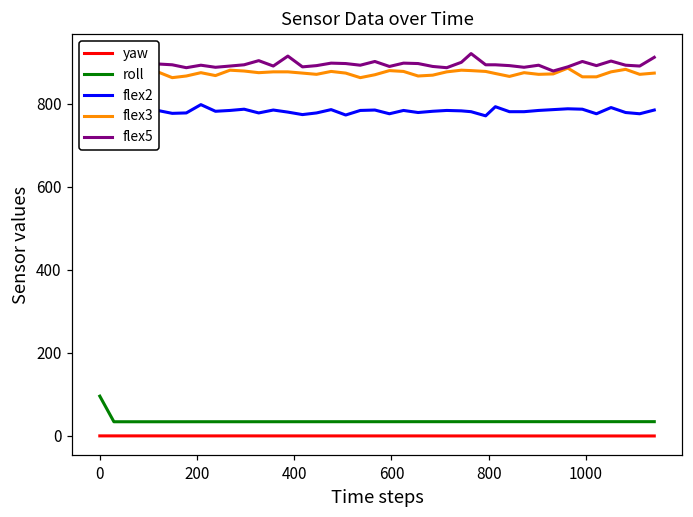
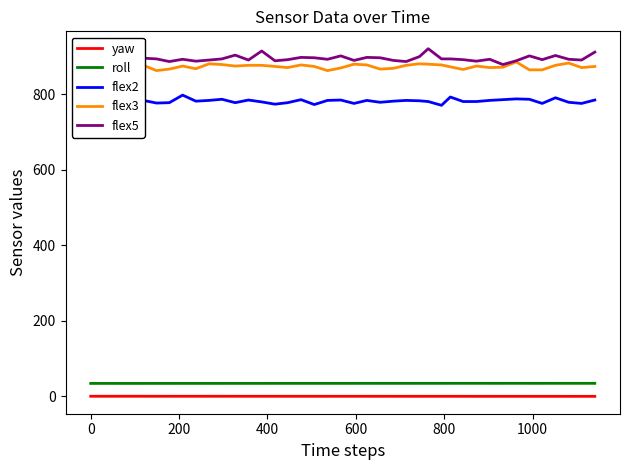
roll, 0: 100 -> 30
